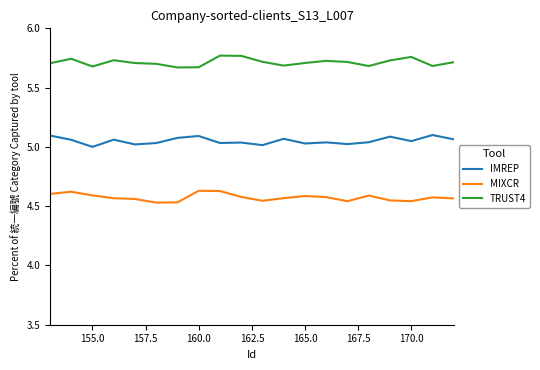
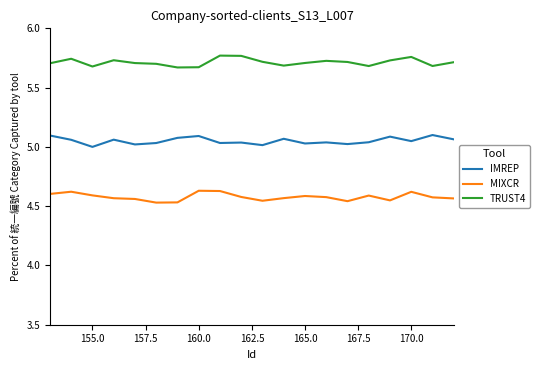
MIXCR, 170.0: 4.54 -> 4.62
